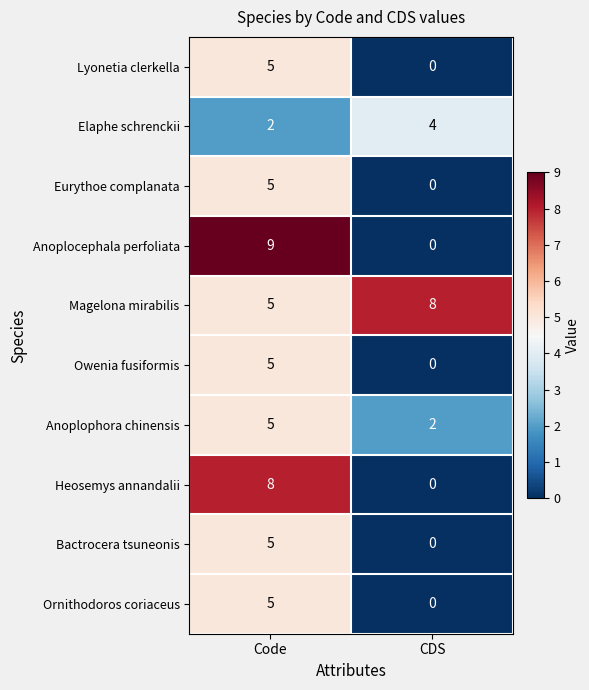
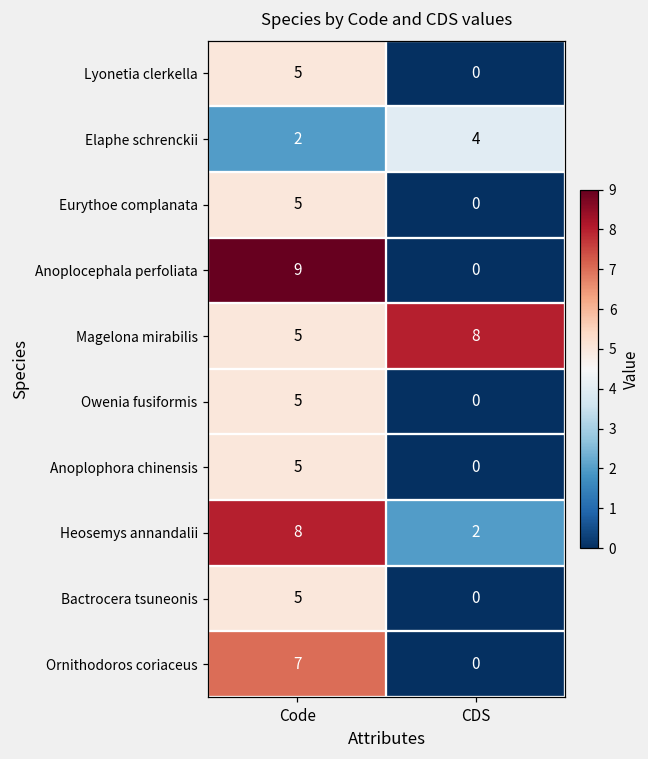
Anoplophora chinensis, CDS: 2 -> 0
Heosemys annandalii, CDS: 0 -> 2
Ornithodoros coriaceus, Code: 5 -> 7
